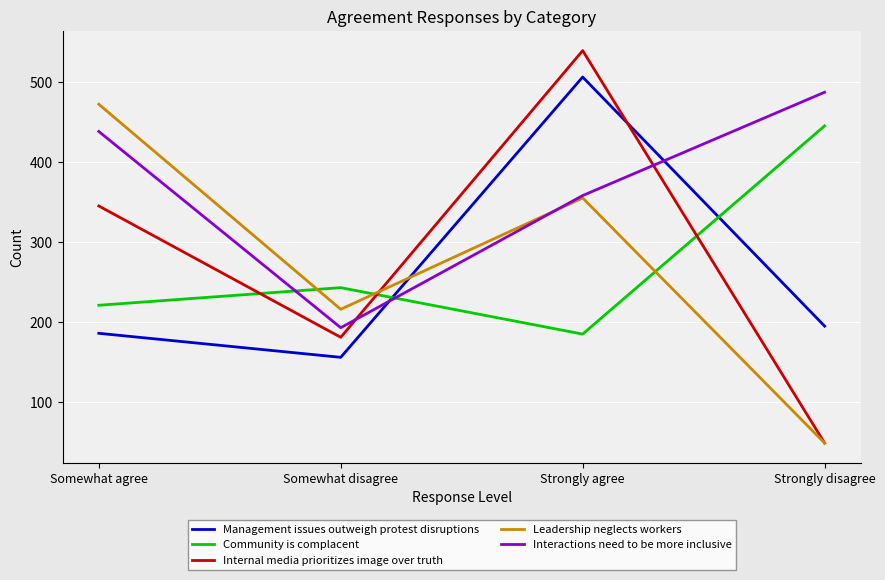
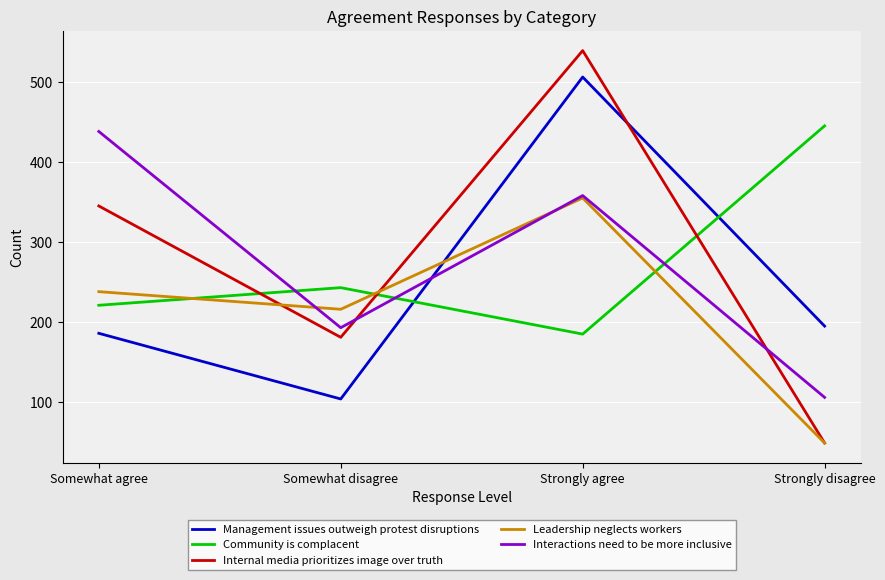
Leadership neglects workers, Somewhat agree: 470 -> 240
Management issues outweigh protest disruptions, Somewhat disagree: 160 -> 100
Interactions need to be more inclusive, Strongly disagree: 490 -> 110
